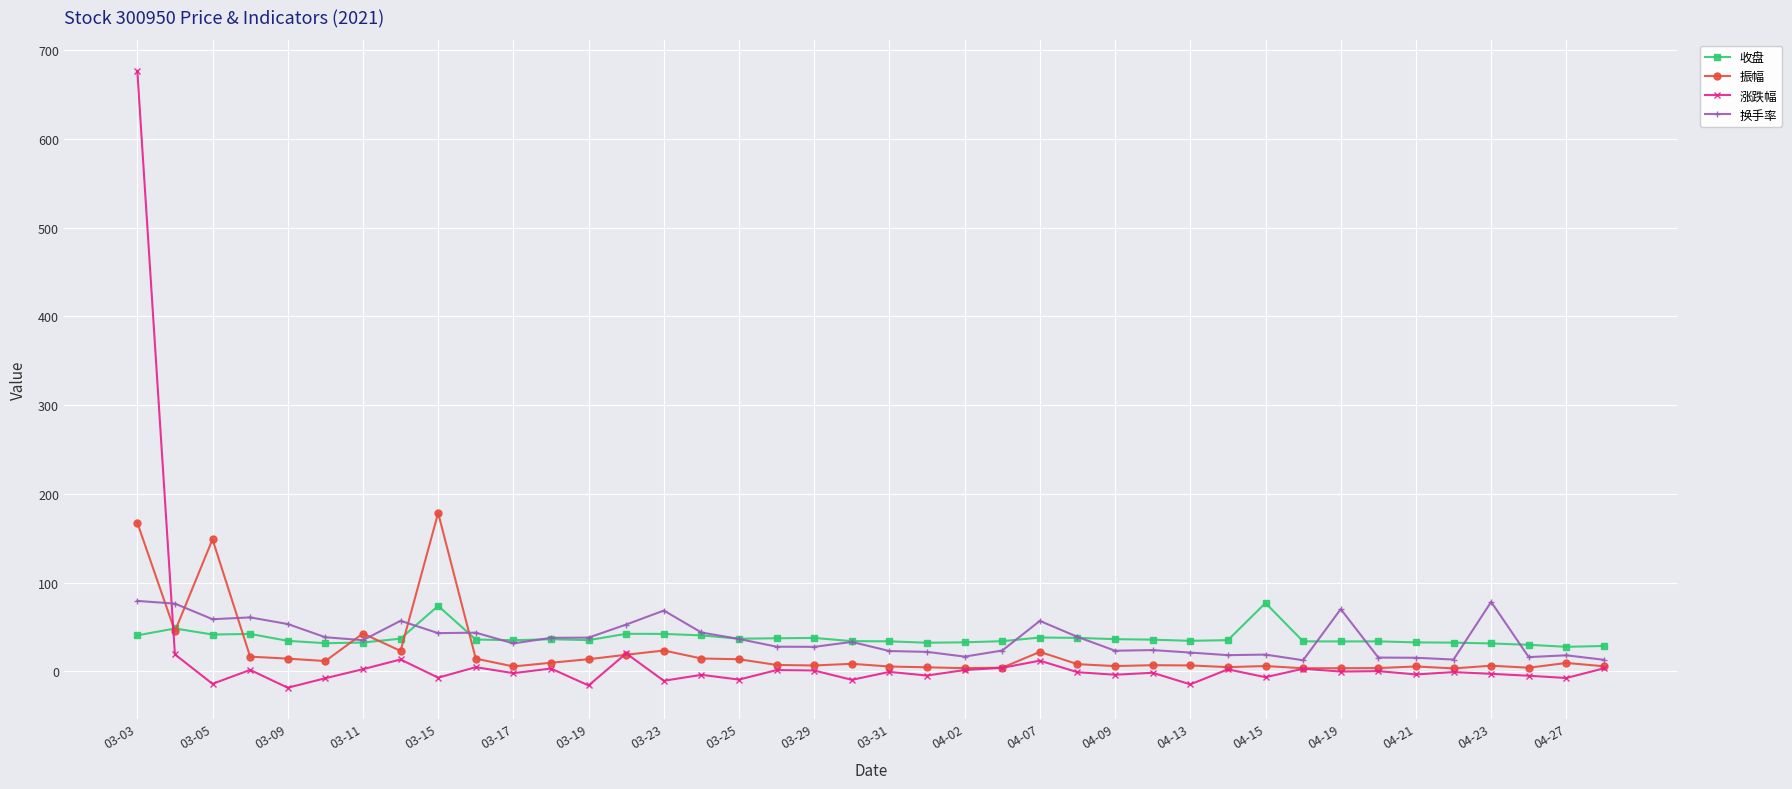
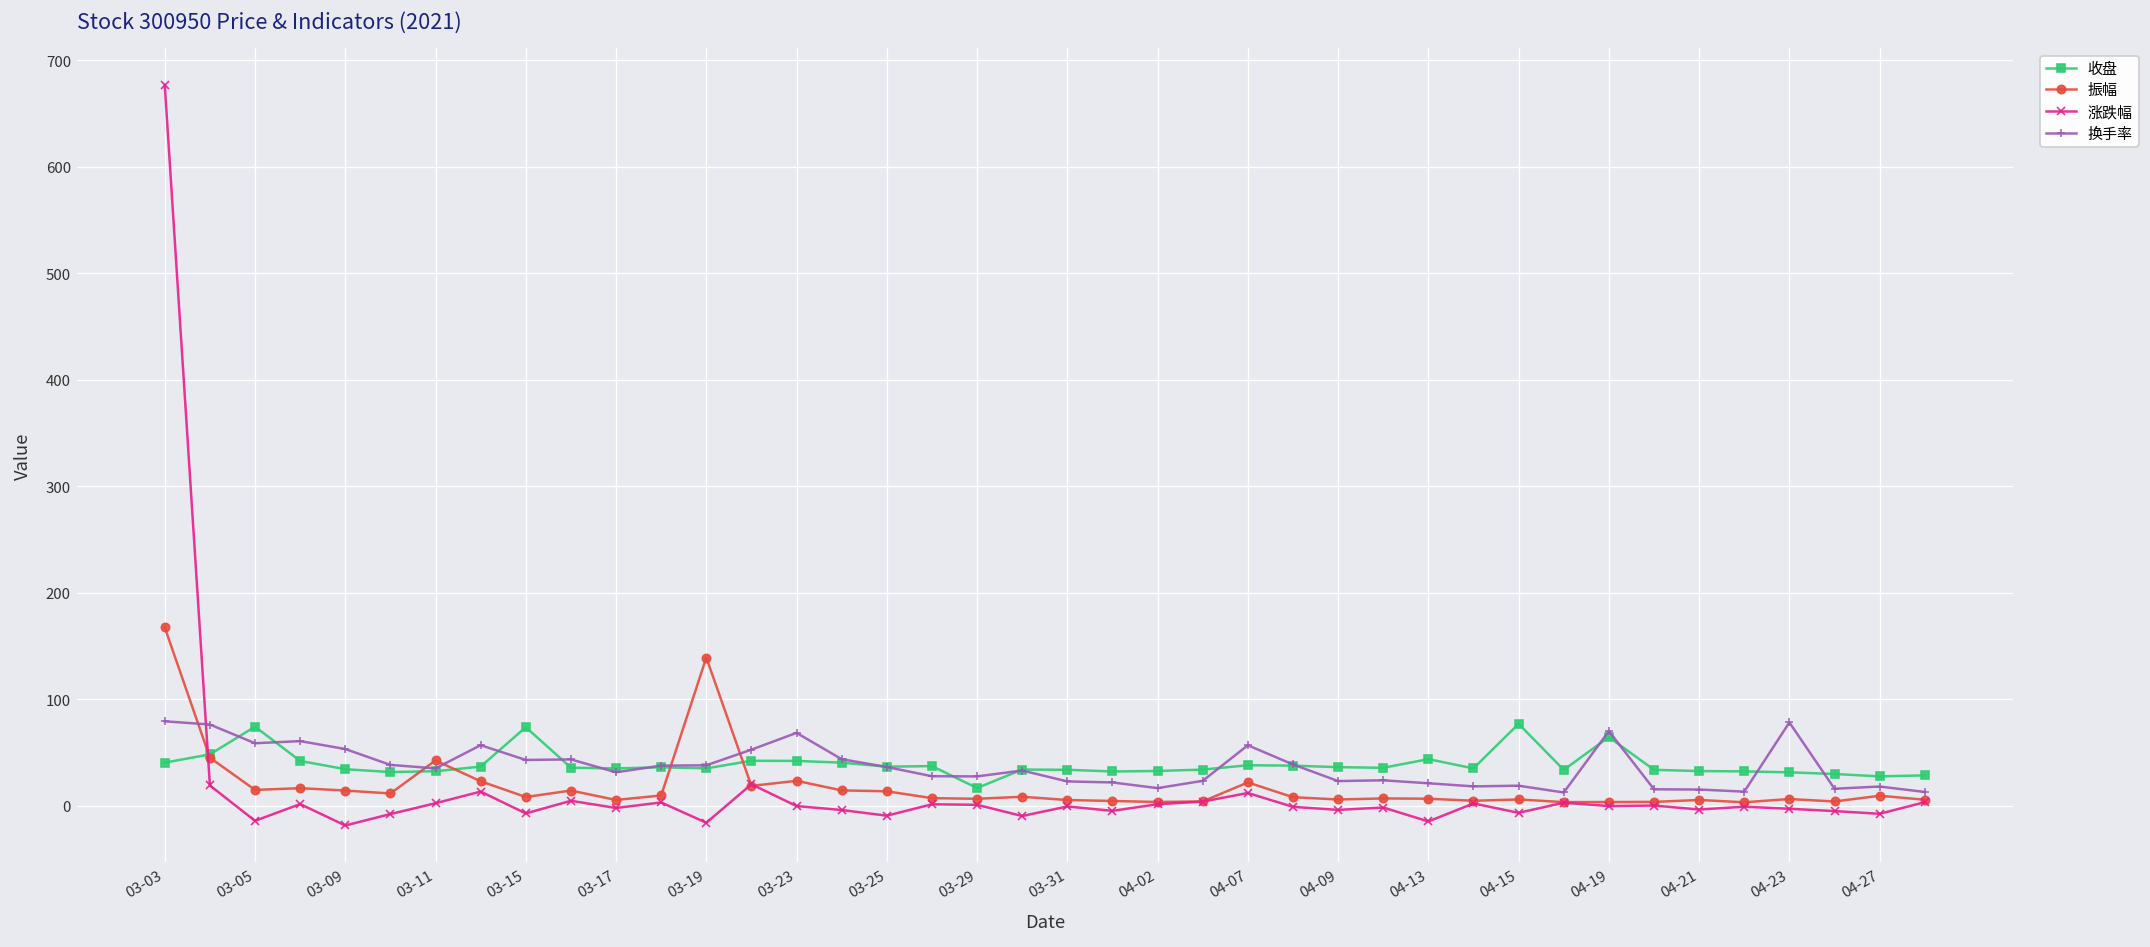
收盘, 03-05: 40 -> 70
振幅, 03-05: 150 -> 10
振幅, 03-15: 180 -> 10
振幅, 03-19: 10 -> 140
涨跌幅, 03-23: -10 -> 0
收盘, 03-29: 40 -> 20
收盘, 04-13: 30 -> 40
收盘, 04-19: 30 -> 60
